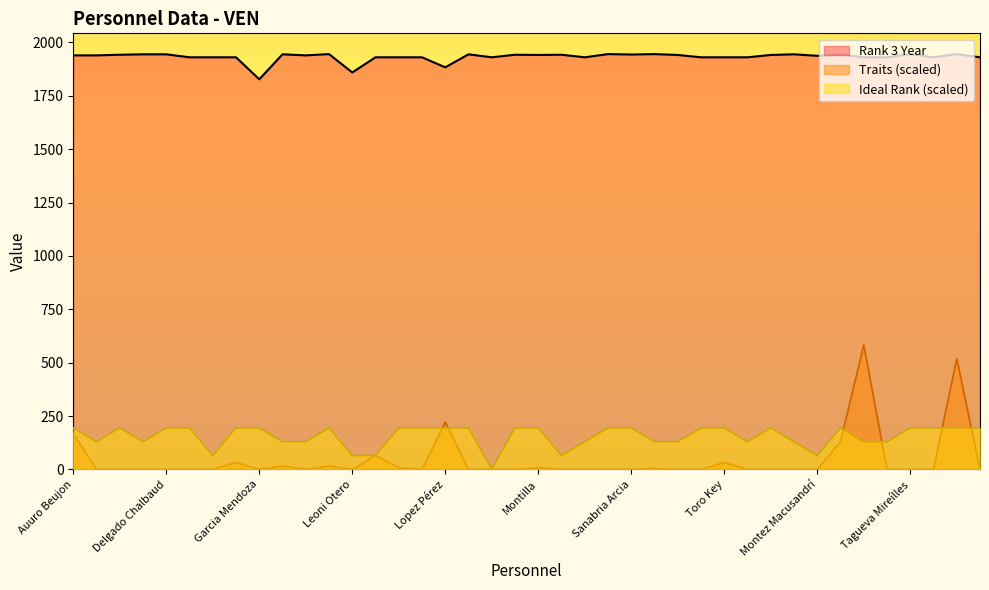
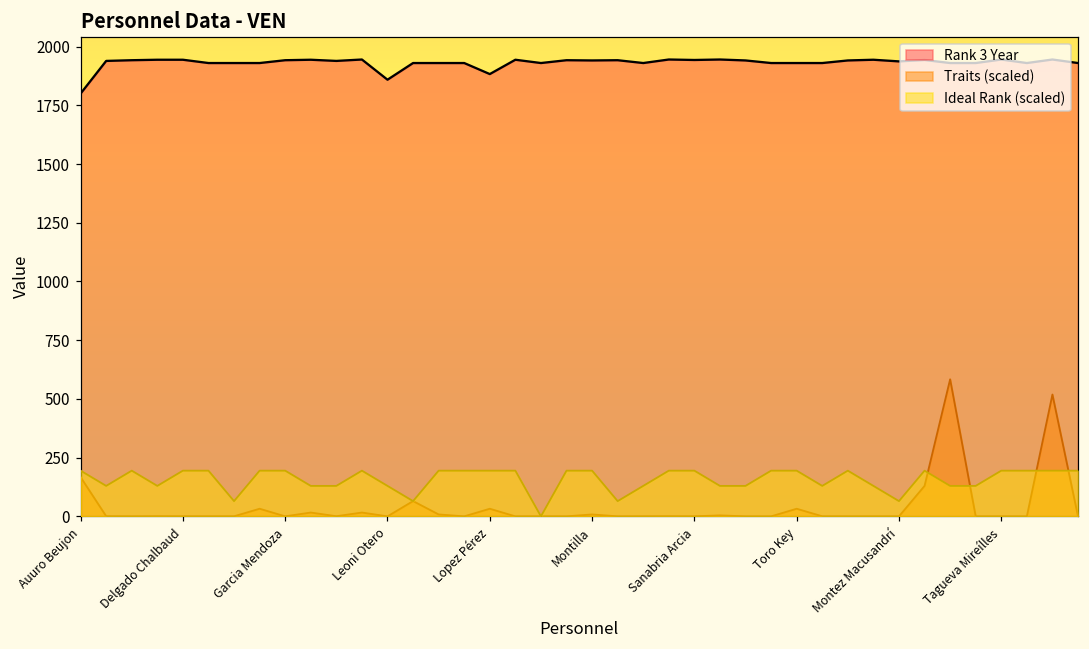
Rank 3 Year, Auuro Beujon: 1940 -> 1800
Rank 3 Year, Garcia Mendoza: 1830 -> 1940
Ideal Rank (scaled), Leoni Otero: 60 -> 130
Traits (scaled), Lopez Pérez: 220 -> 30
